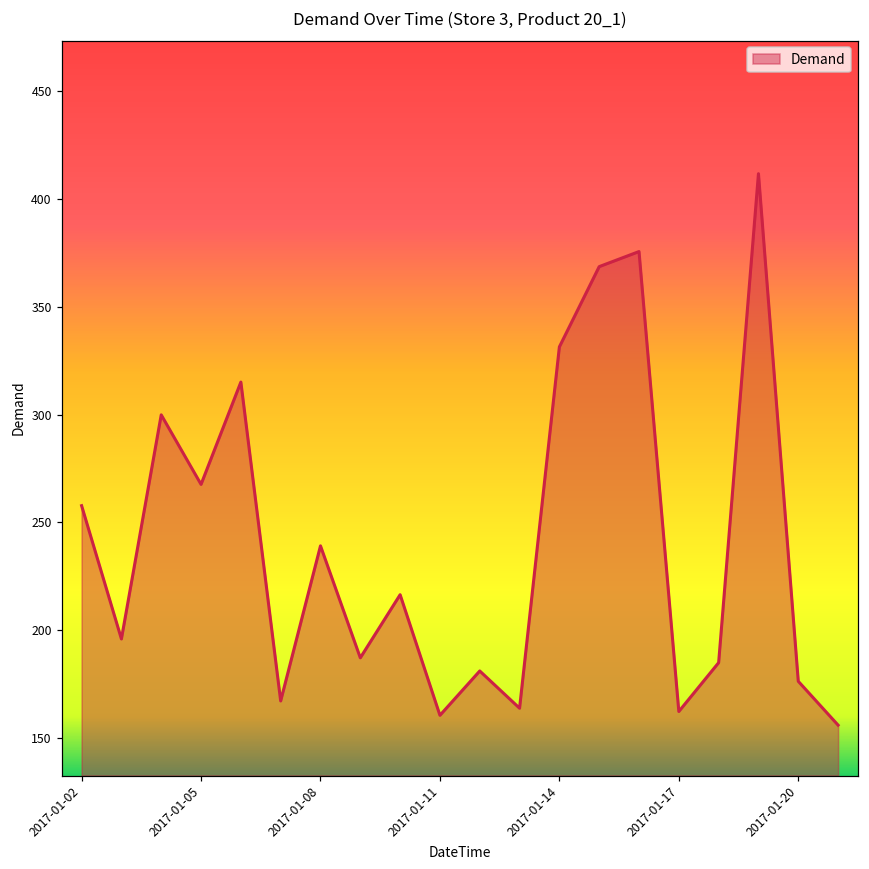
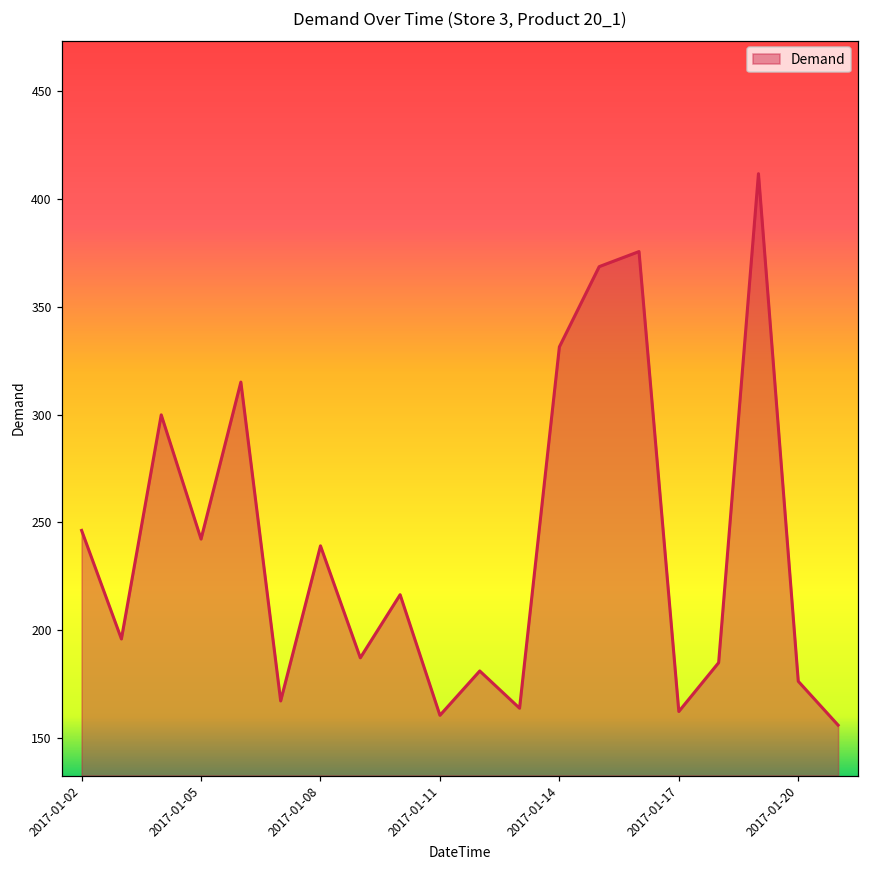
2017-01-02: 258 -> 246
2017-01-05: 268 -> 242
